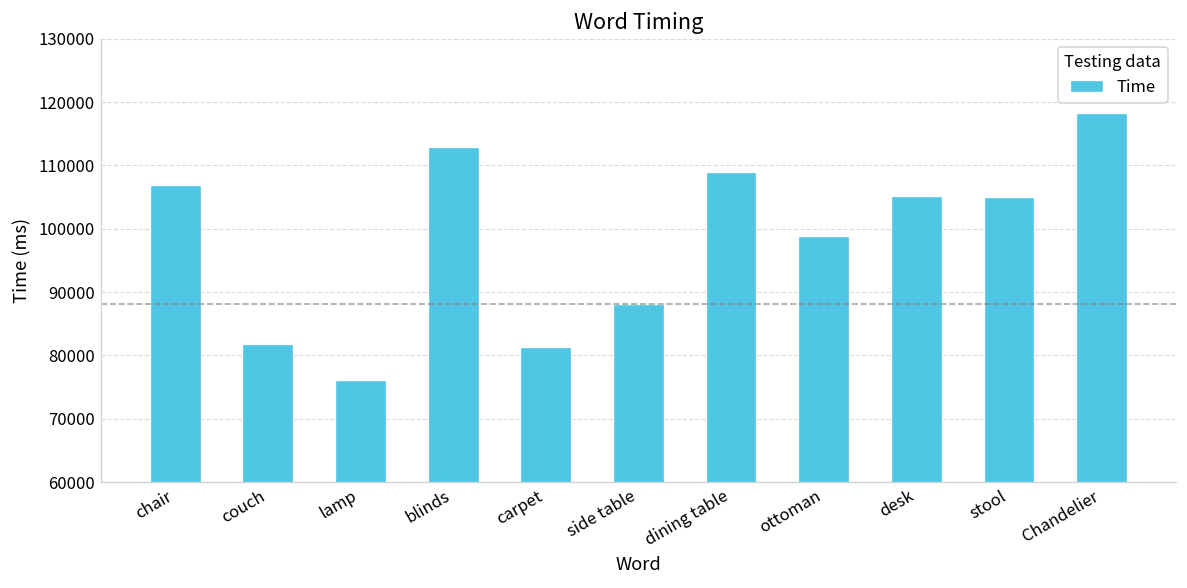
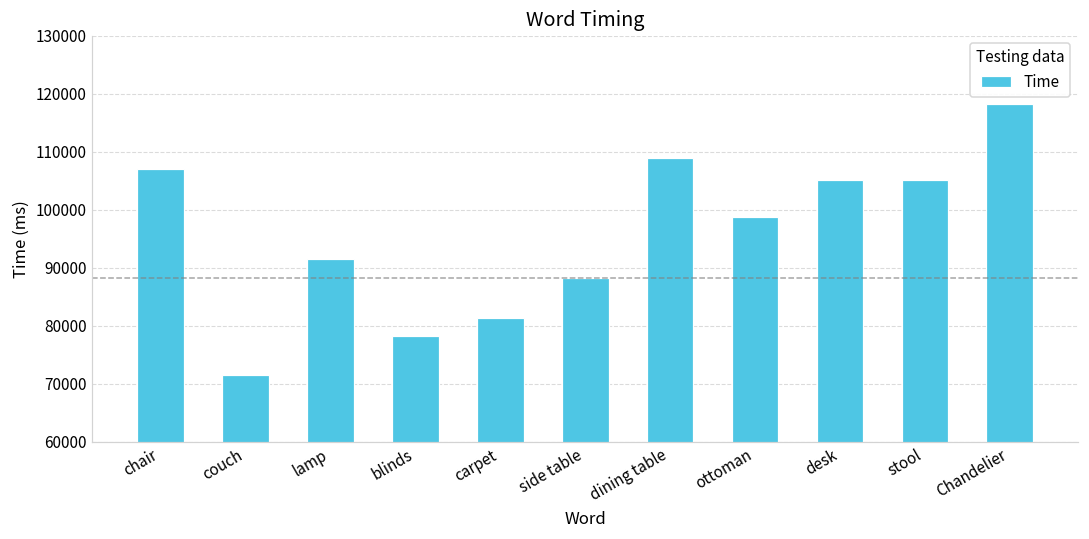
couch: 82000 -> 72000
lamp: 76000 -> 91000
blinds: 113000 -> 78000
